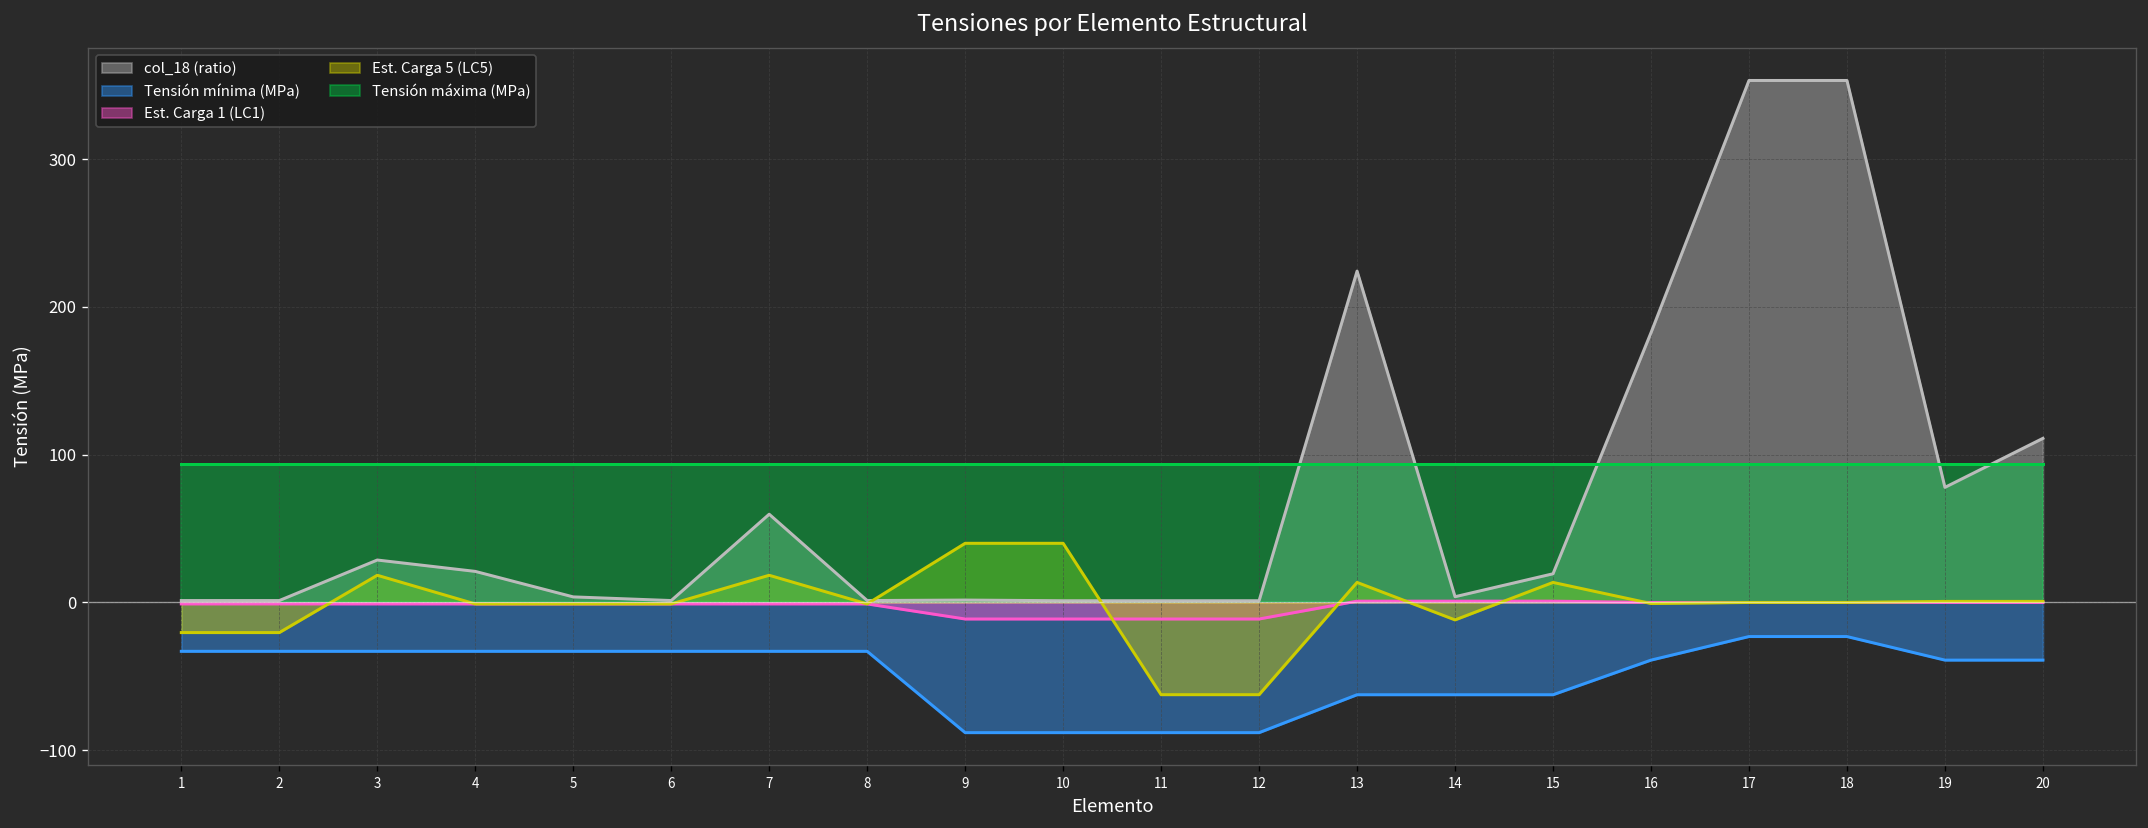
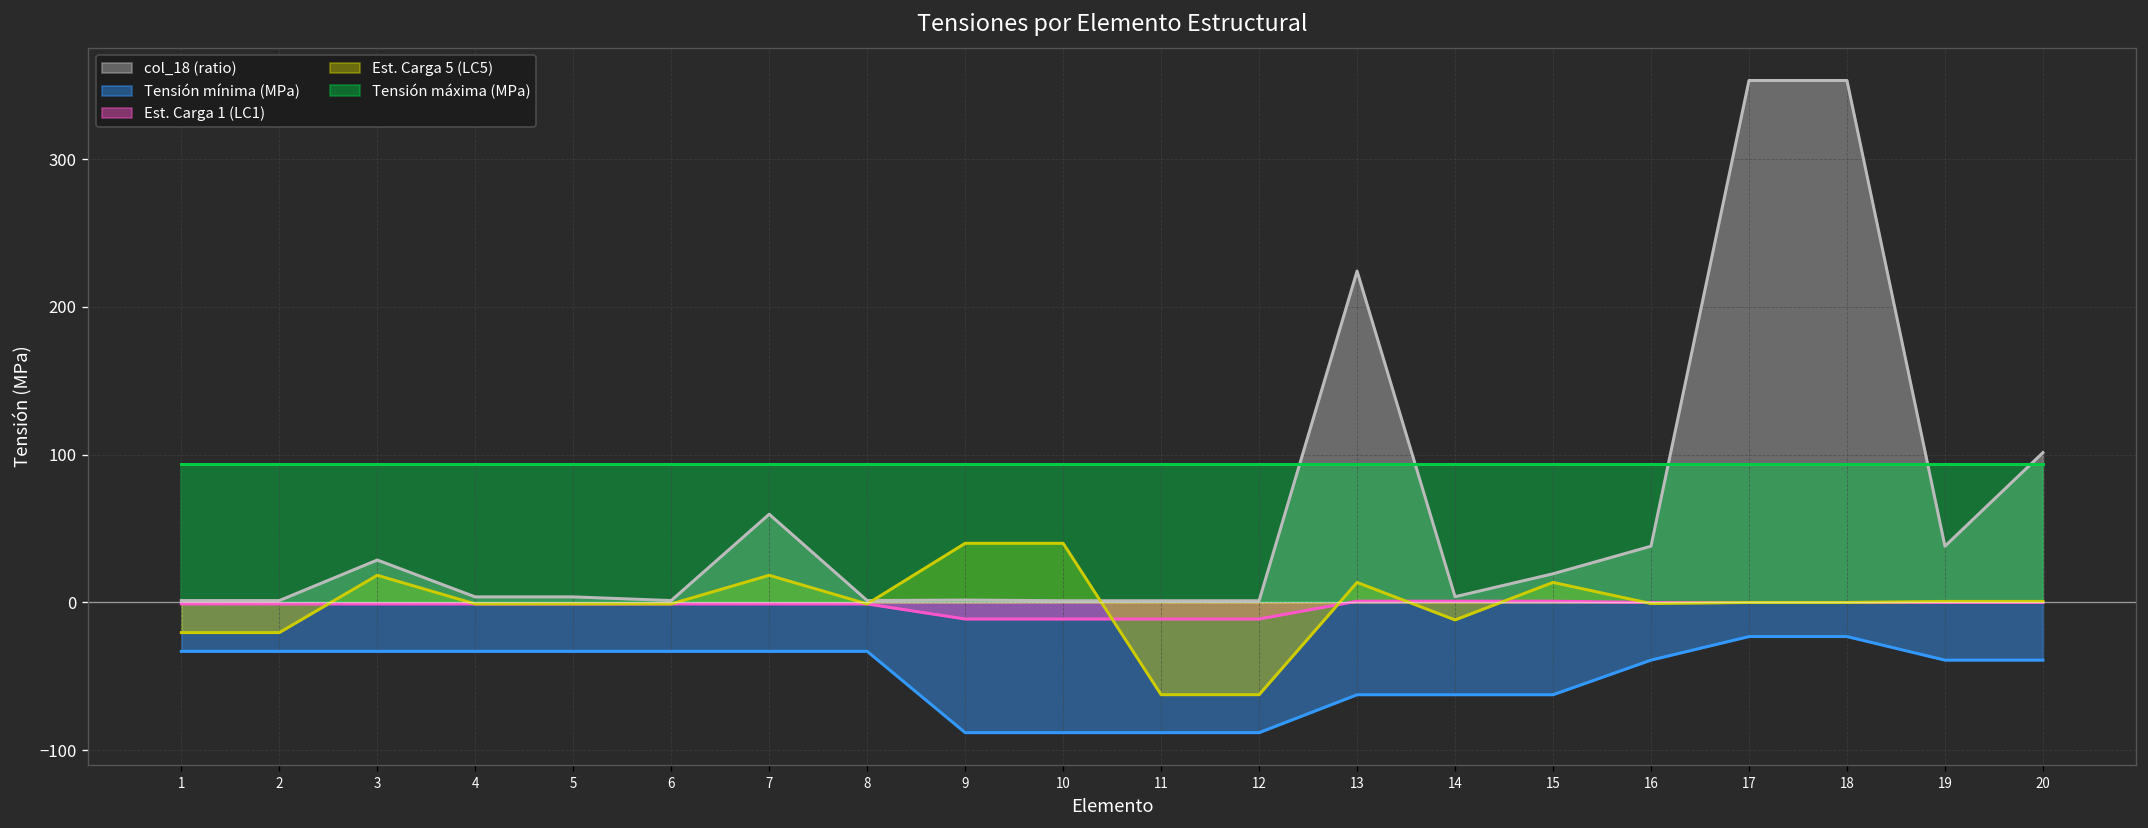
col_18 (ratio), 4: 21 -> 4
col_18 (ratio), 16: 183 -> 38
col_18 (ratio), 19: 78 -> 38
col_18 (ratio), 20: 111 -> 101
